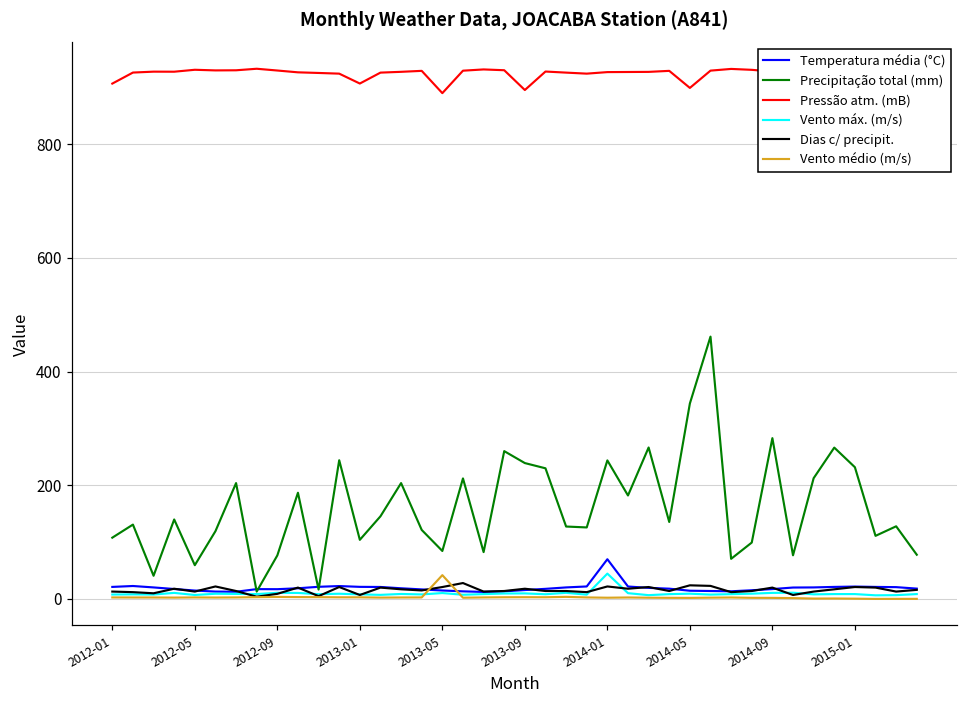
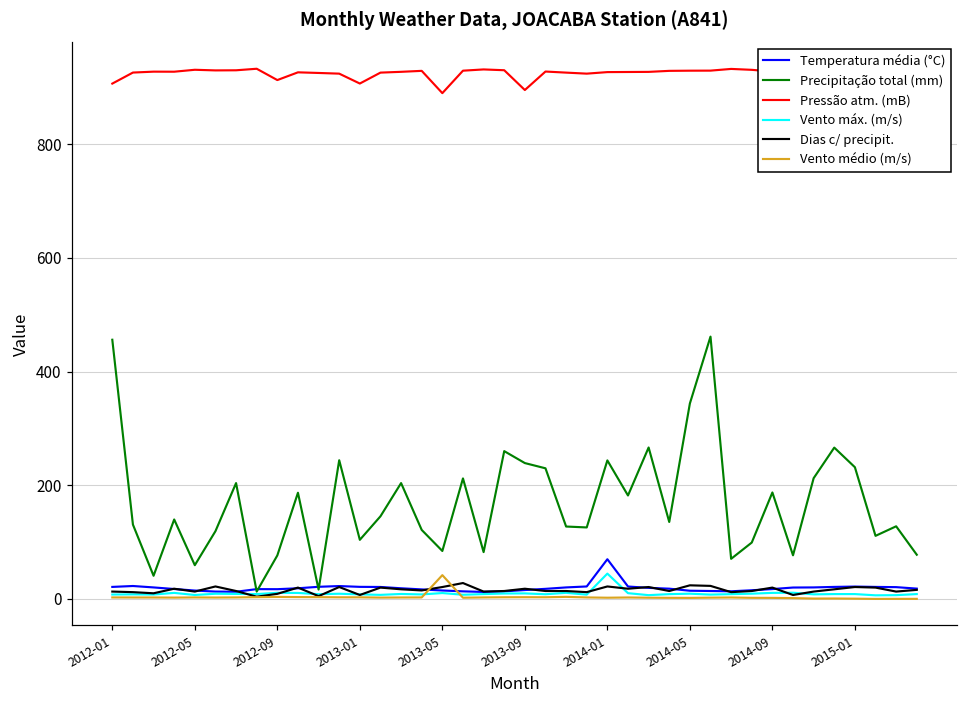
Precipitação total (mm), 2012-01: 110 -> 460
Pressão atm. (mB), 2012-09: 930 -> 910
Pressão atm. (mB), 2014-05: 900 -> 930
Precipitação total (mm), 2014-09: 280 -> 190
